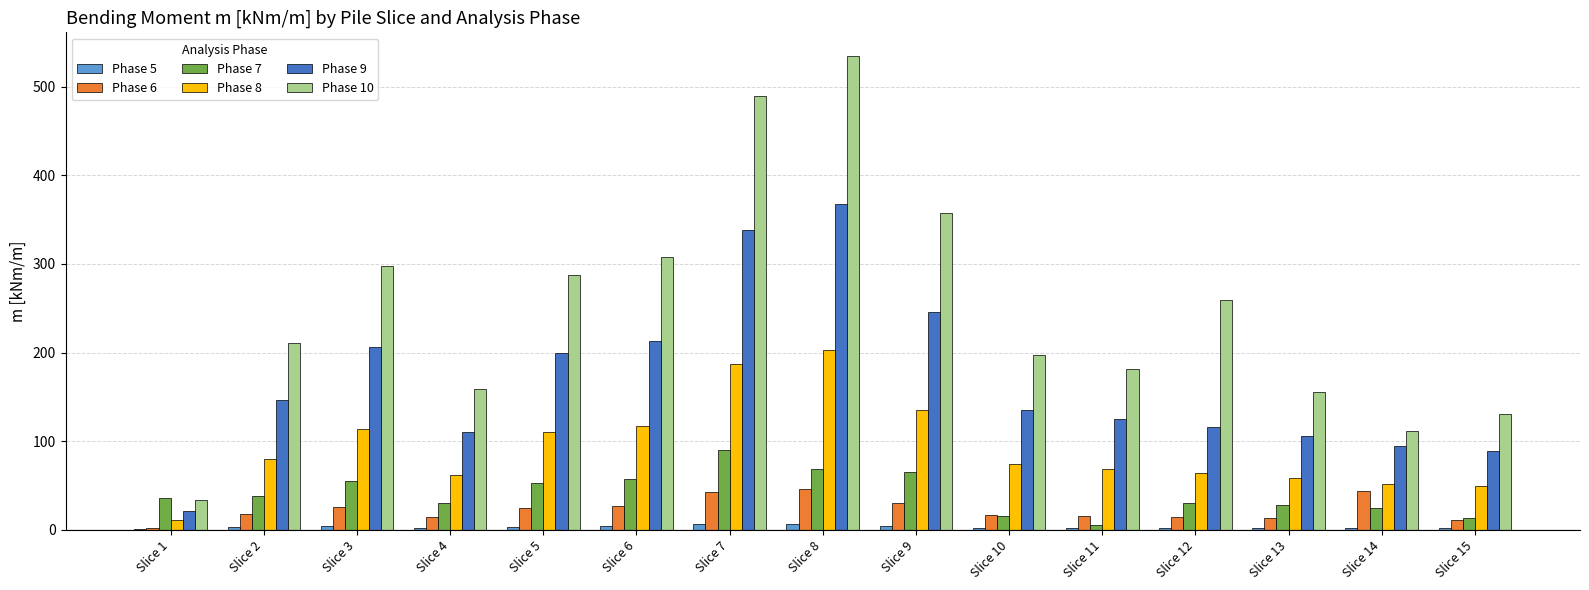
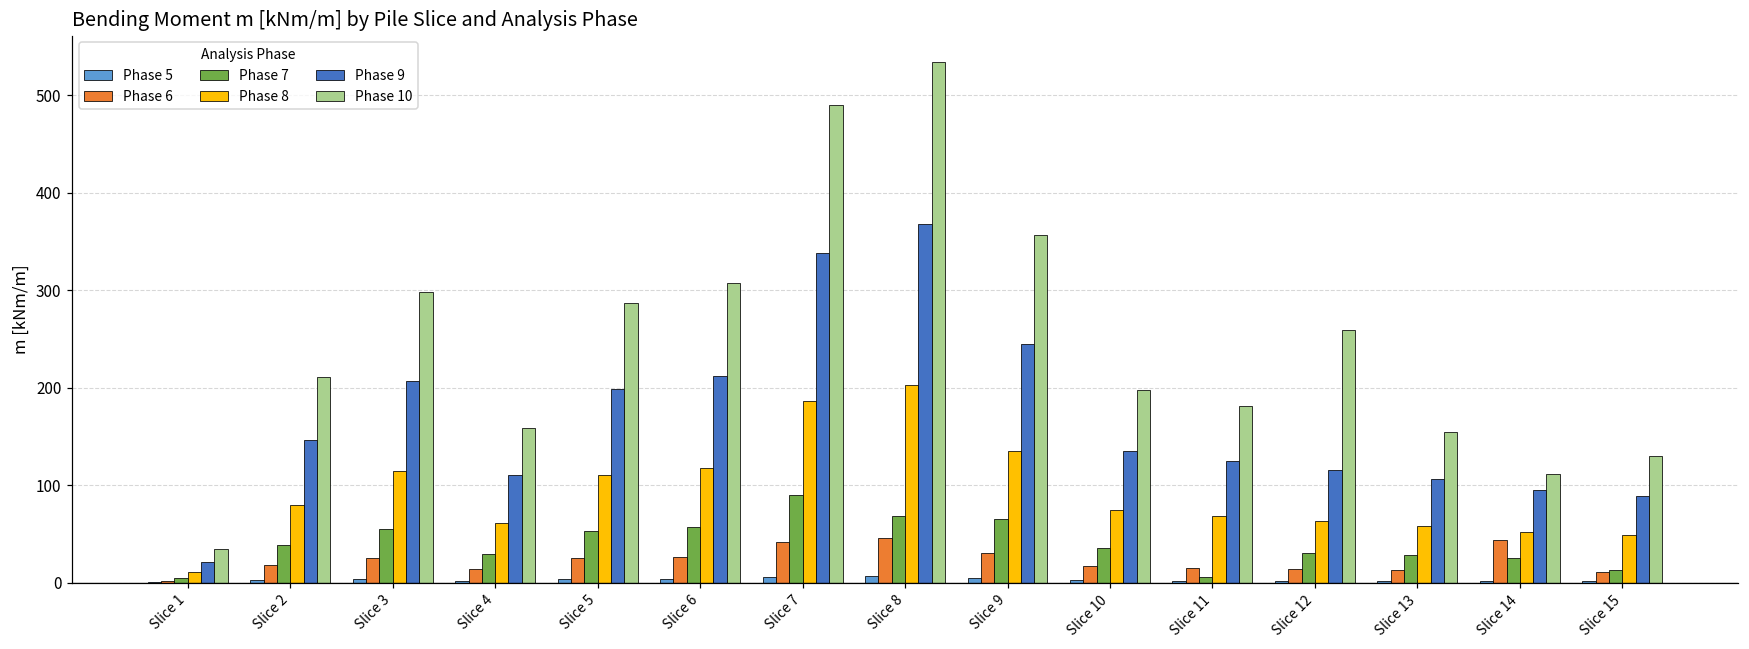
Phase 7, Slice 1: 40 -> 0
Phase 7, Slice 10: 20 -> 40
